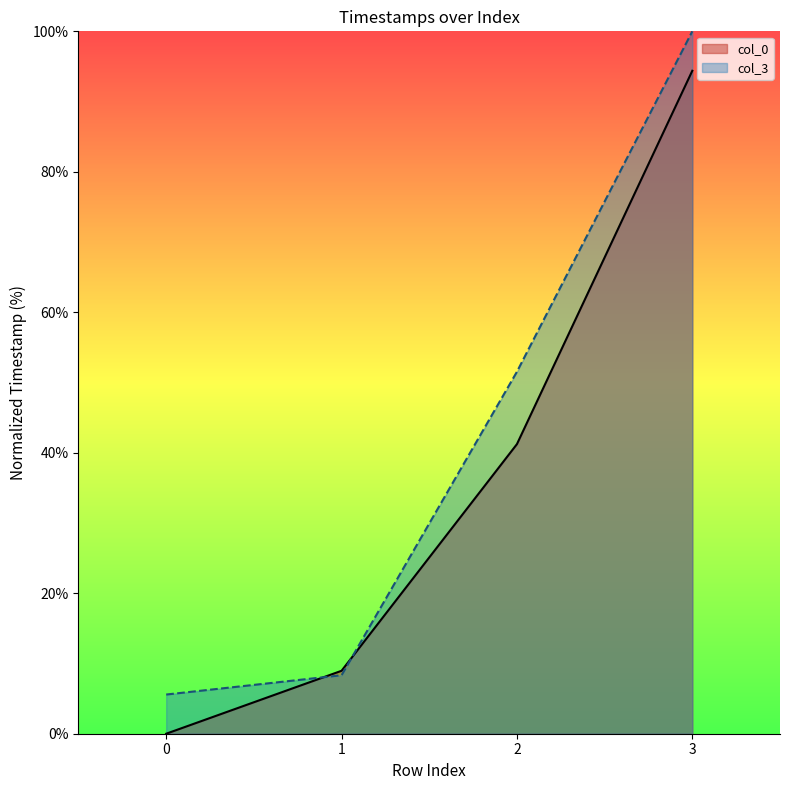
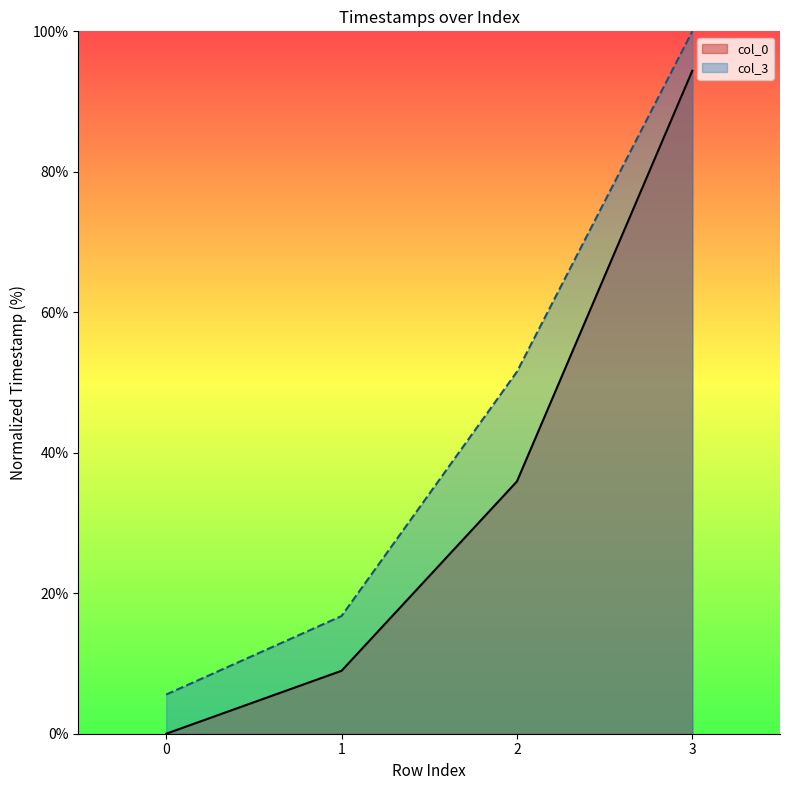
col_3, 1: 8% -> 17%
col_0, 2: 41% -> 36%
